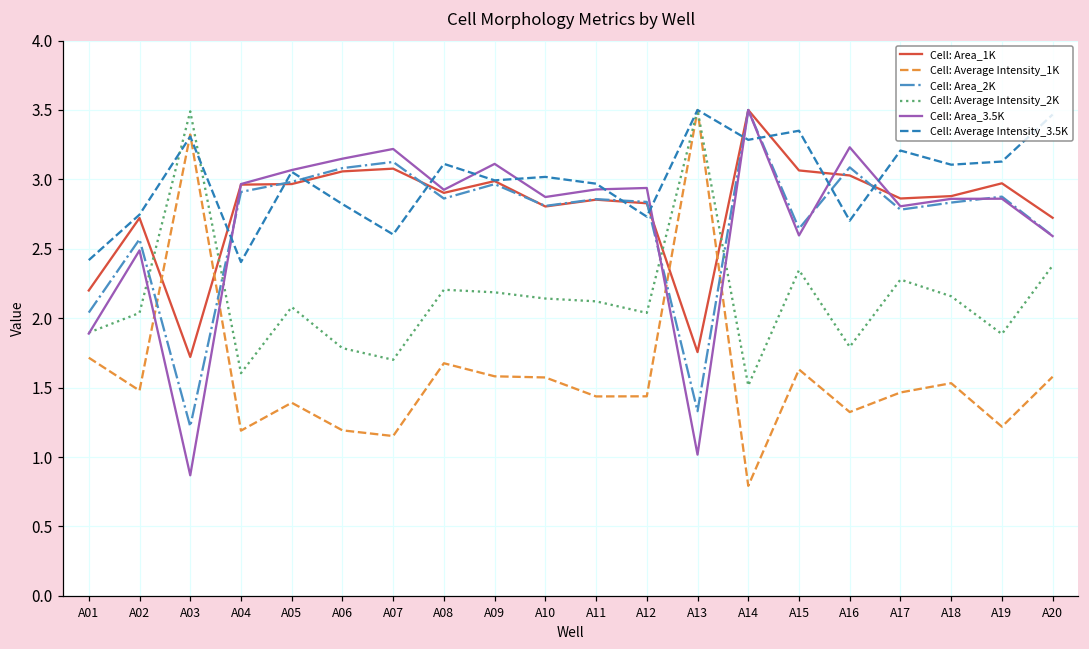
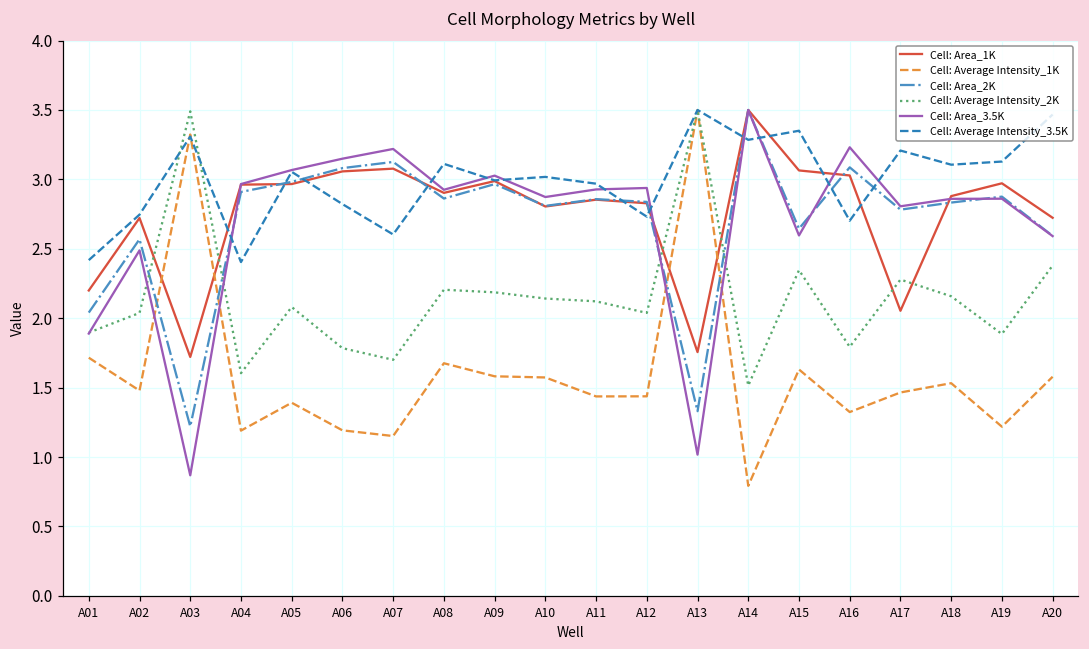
Cell: Area_3.5K, A09: 3.11 -> 3.03
Cell: Area_1K, A17: 2.86 -> 2.05
